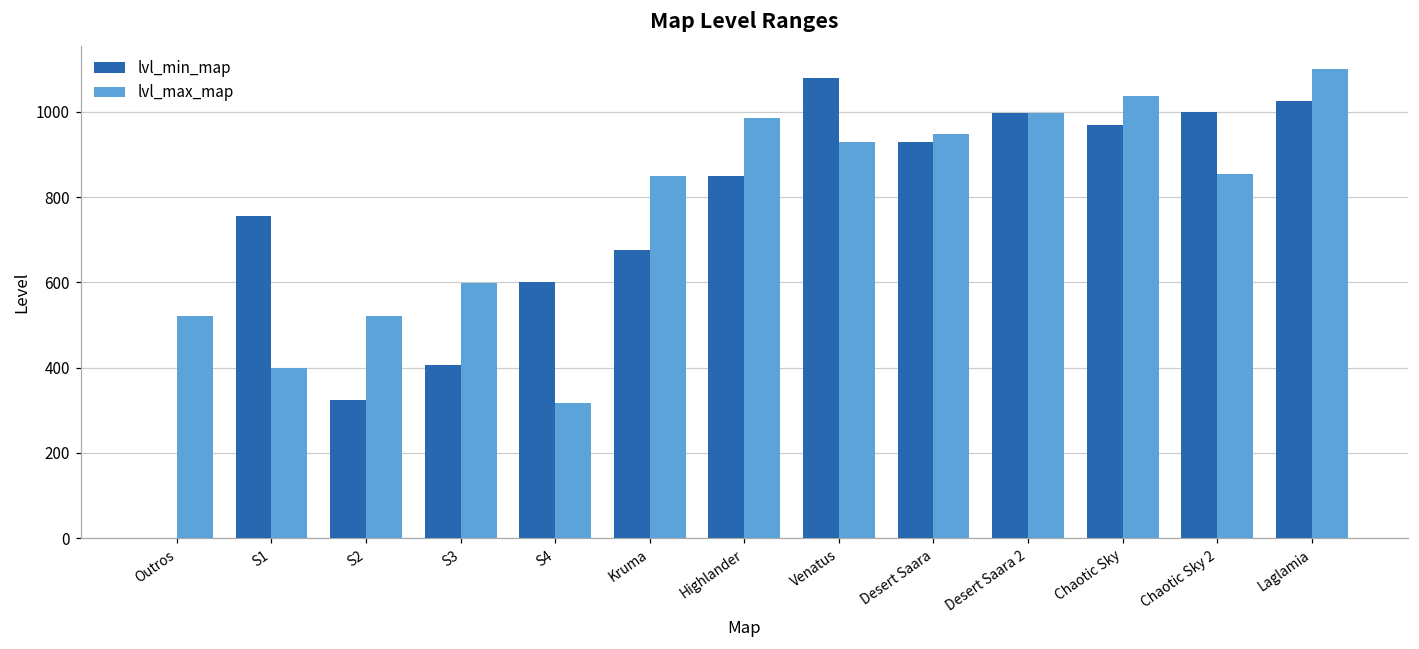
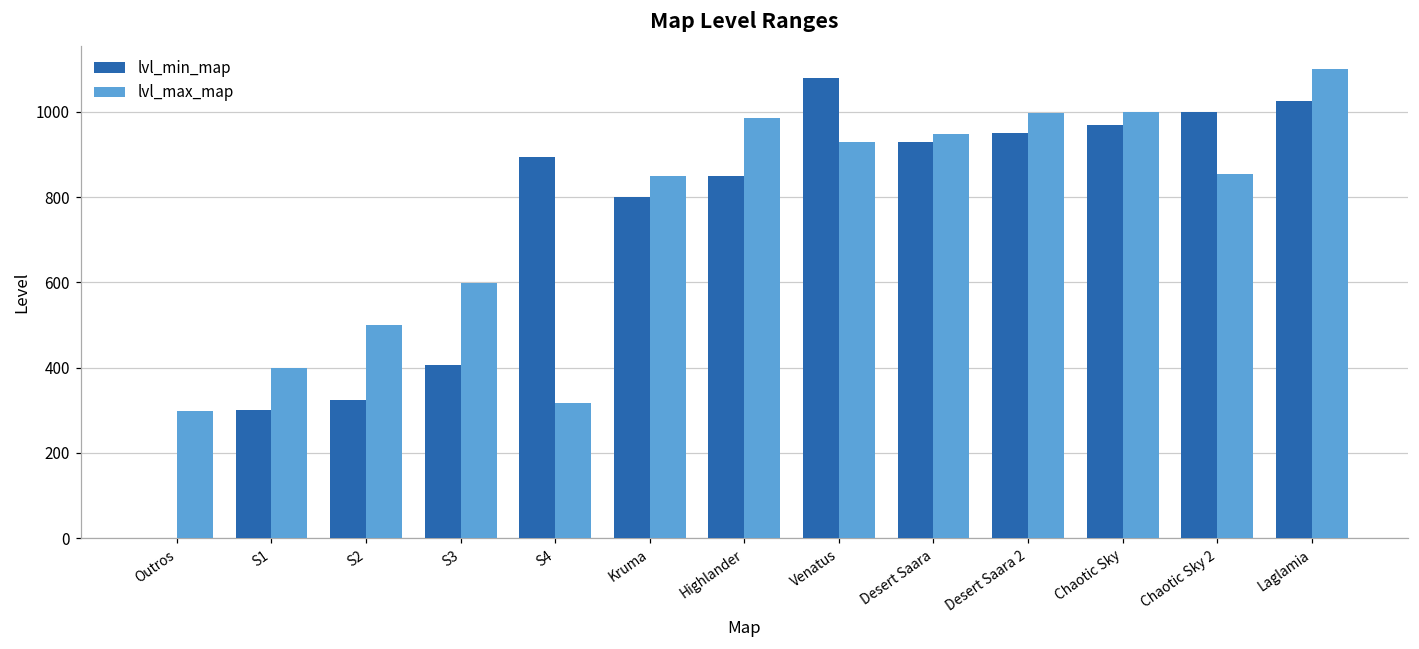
lvl_max_map, Outros: 520 -> 300
lvl_min_map, S1: 760 -> 300
lvl_max_map, S2: 520 -> 500
lvl_min_map, S4: 600 -> 900
lvl_min_map, Kruma: 680 -> 800
lvl_min_map, Desert Saara 2: 1000 -> 950
lvl_max_map, Chaotic Sky: 1040 -> 1000
